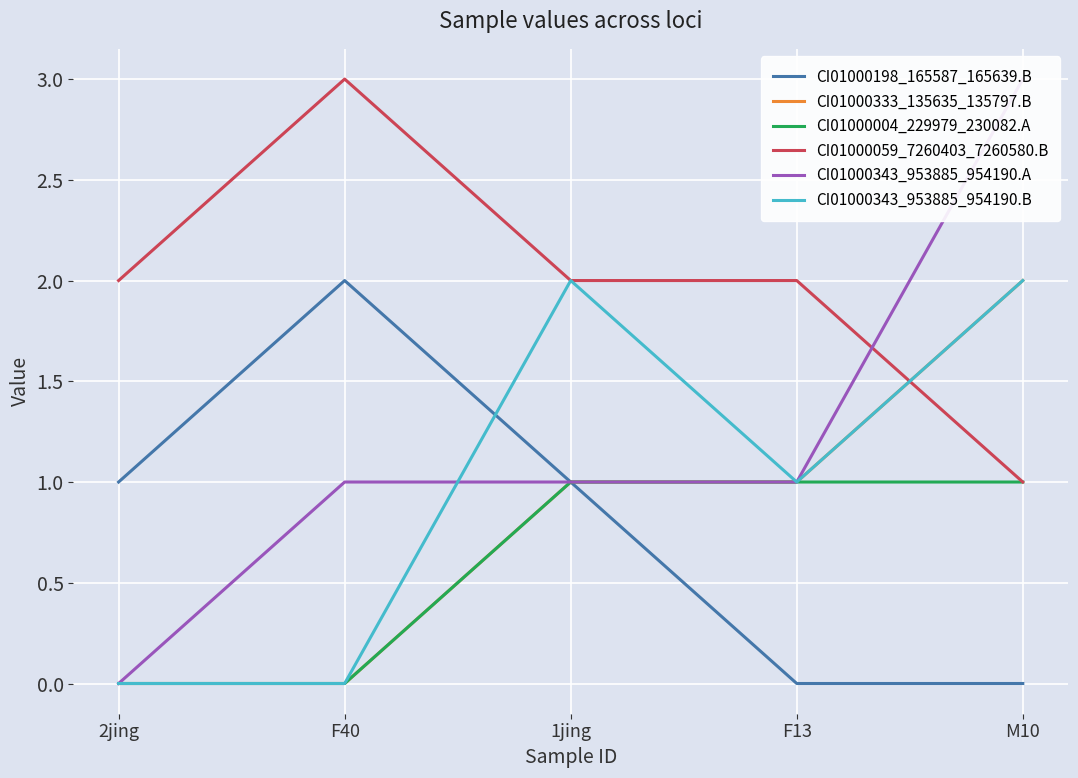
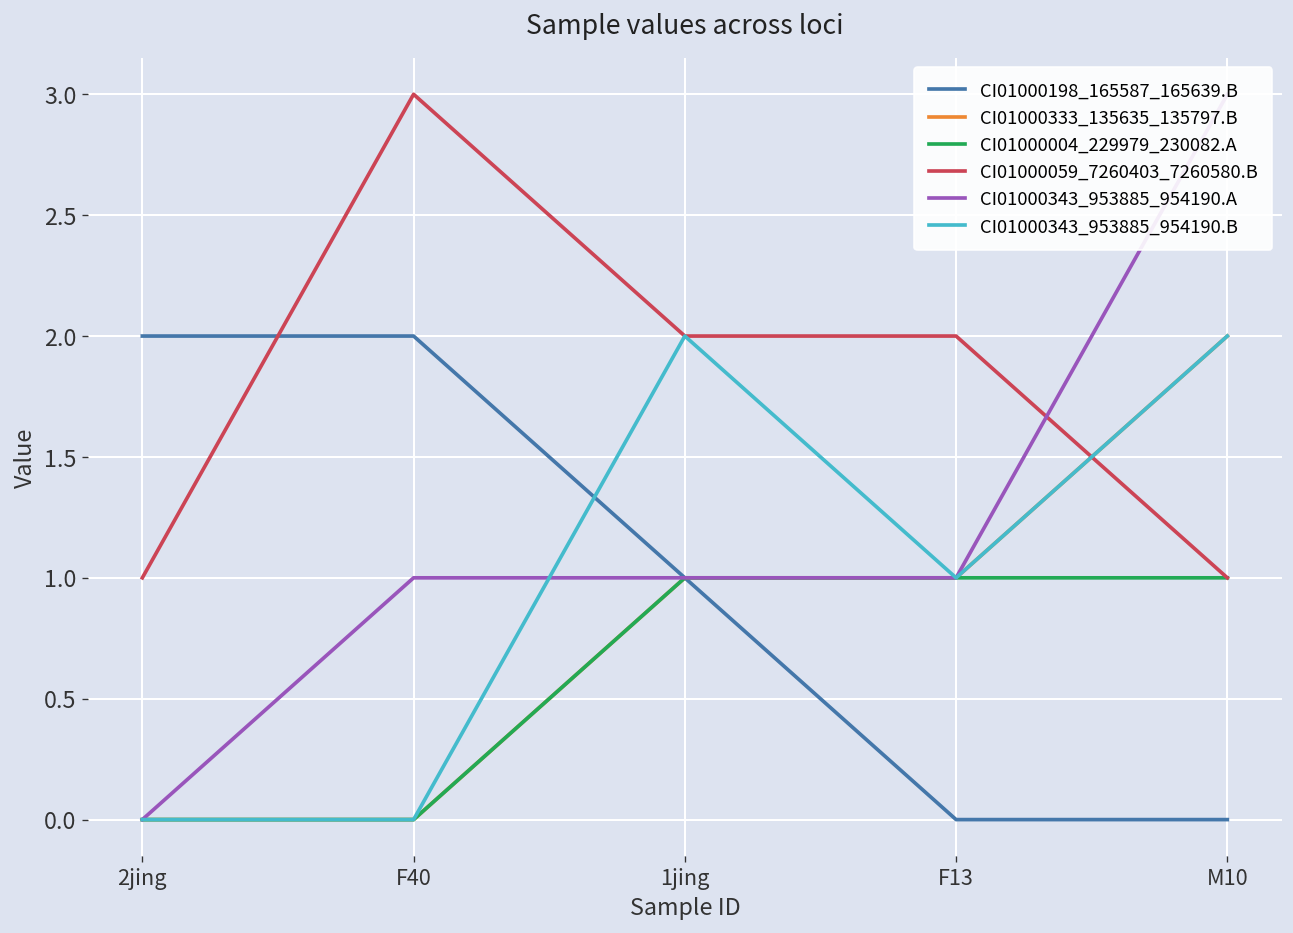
CI01000198_165587_165639.B, 2jing: 1 -> 2
CI01000059_7260403_7260580.B, 2jing: 2 -> 1
